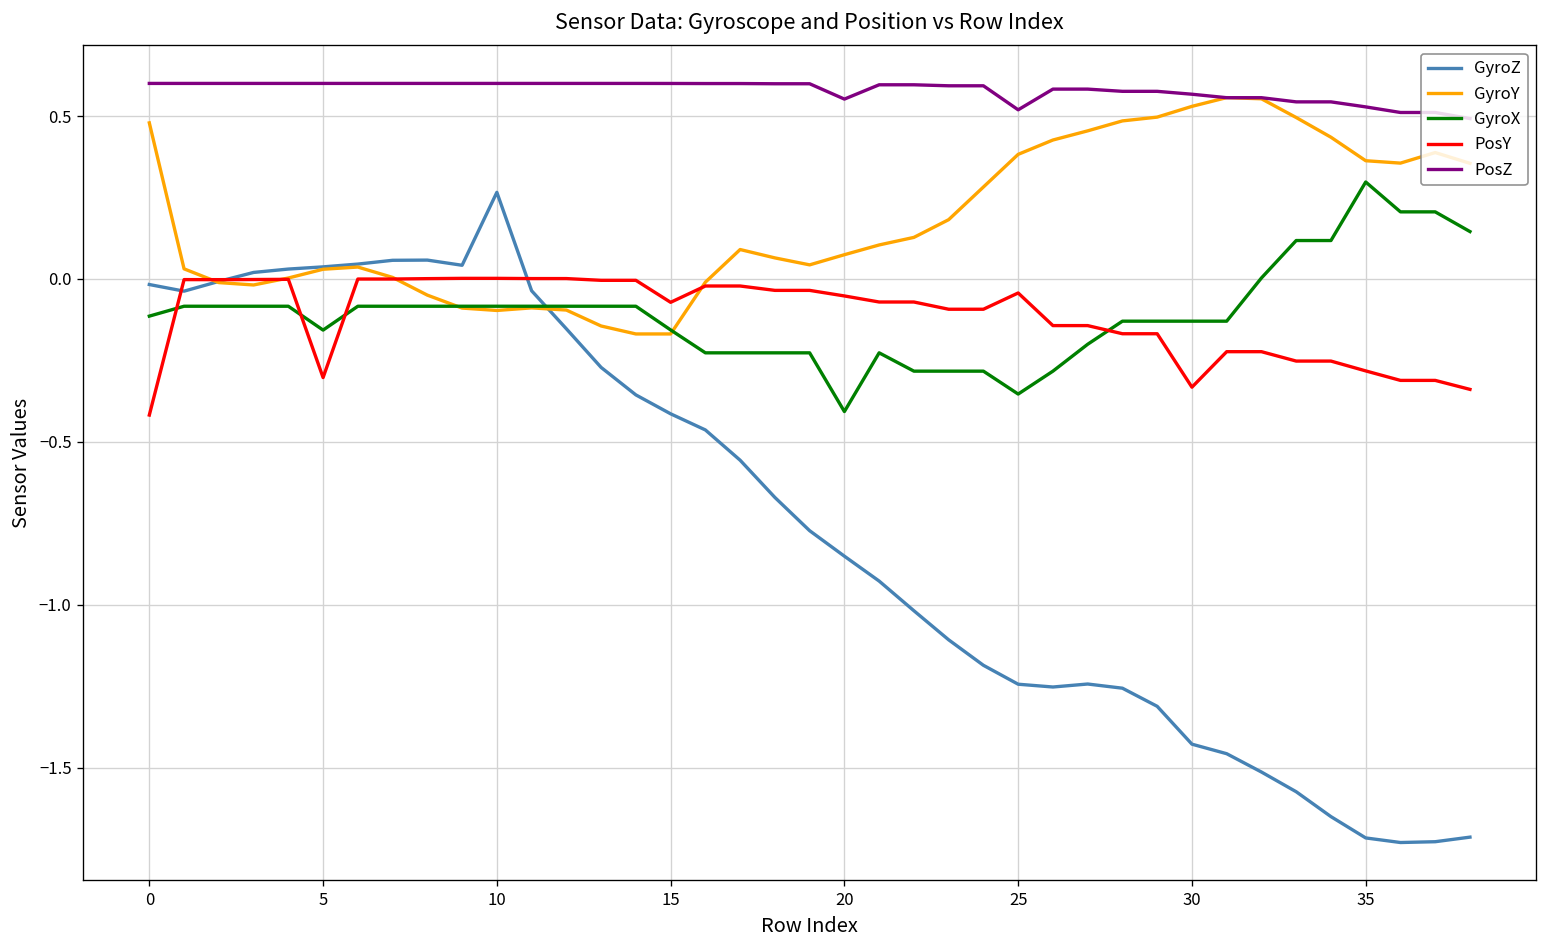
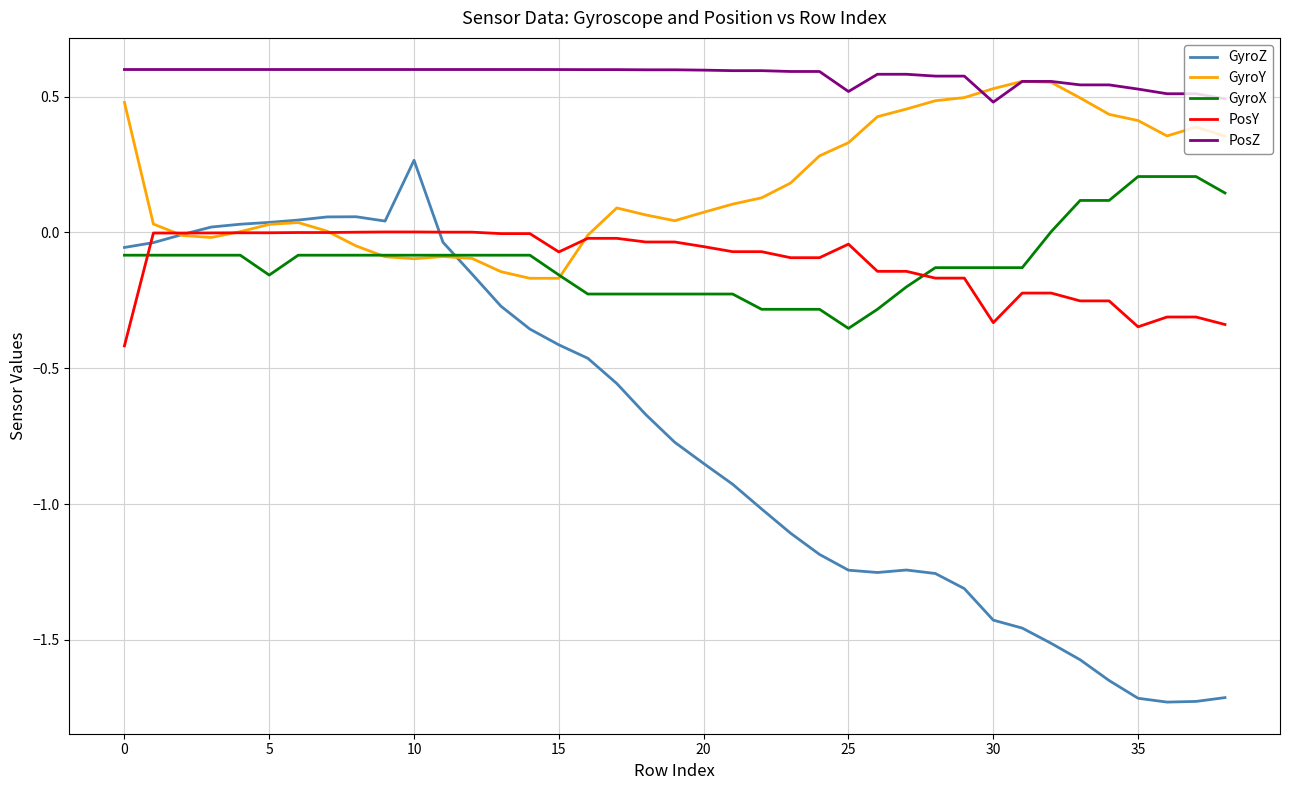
GyroZ, 0: -0.02 -> -0.06
GyroX, 0: -0.11 -> -0.08
PosY, 5: -0.30 -> 0.00
GyroX, 20: -0.41 -> -0.23
PosZ, 20: 0.55 -> 0.60
GyroY, 25: 0.38 -> 0.33
PosZ, 30: 0.57 -> 0.48
GyroY, 35: 0.36 -> 0.41
GyroX, 35: 0.30 -> 0.21
PosY, 35: -0.28 -> -0.35
